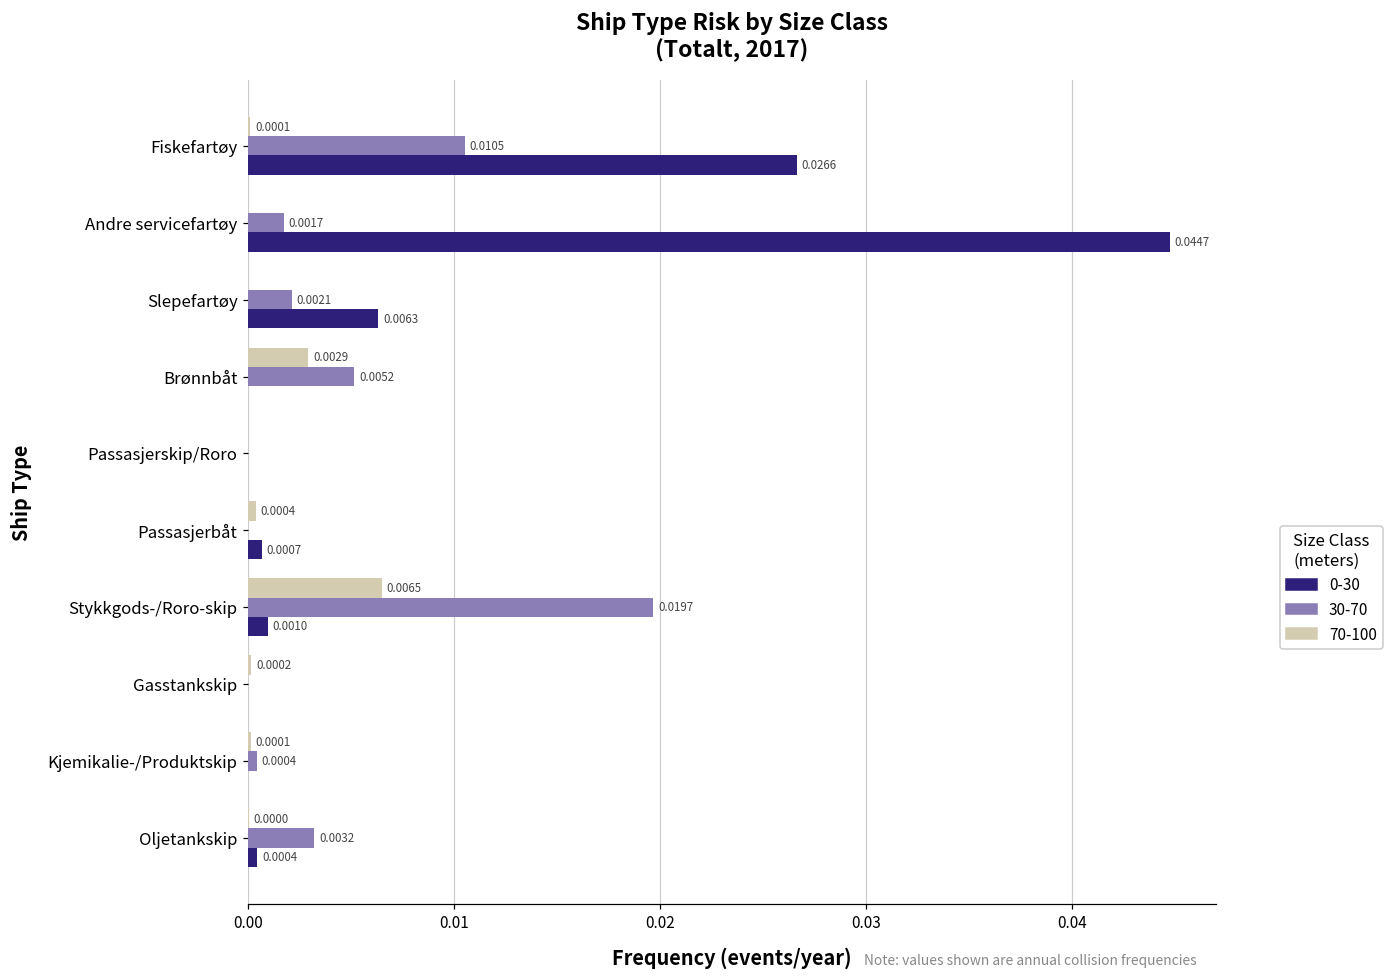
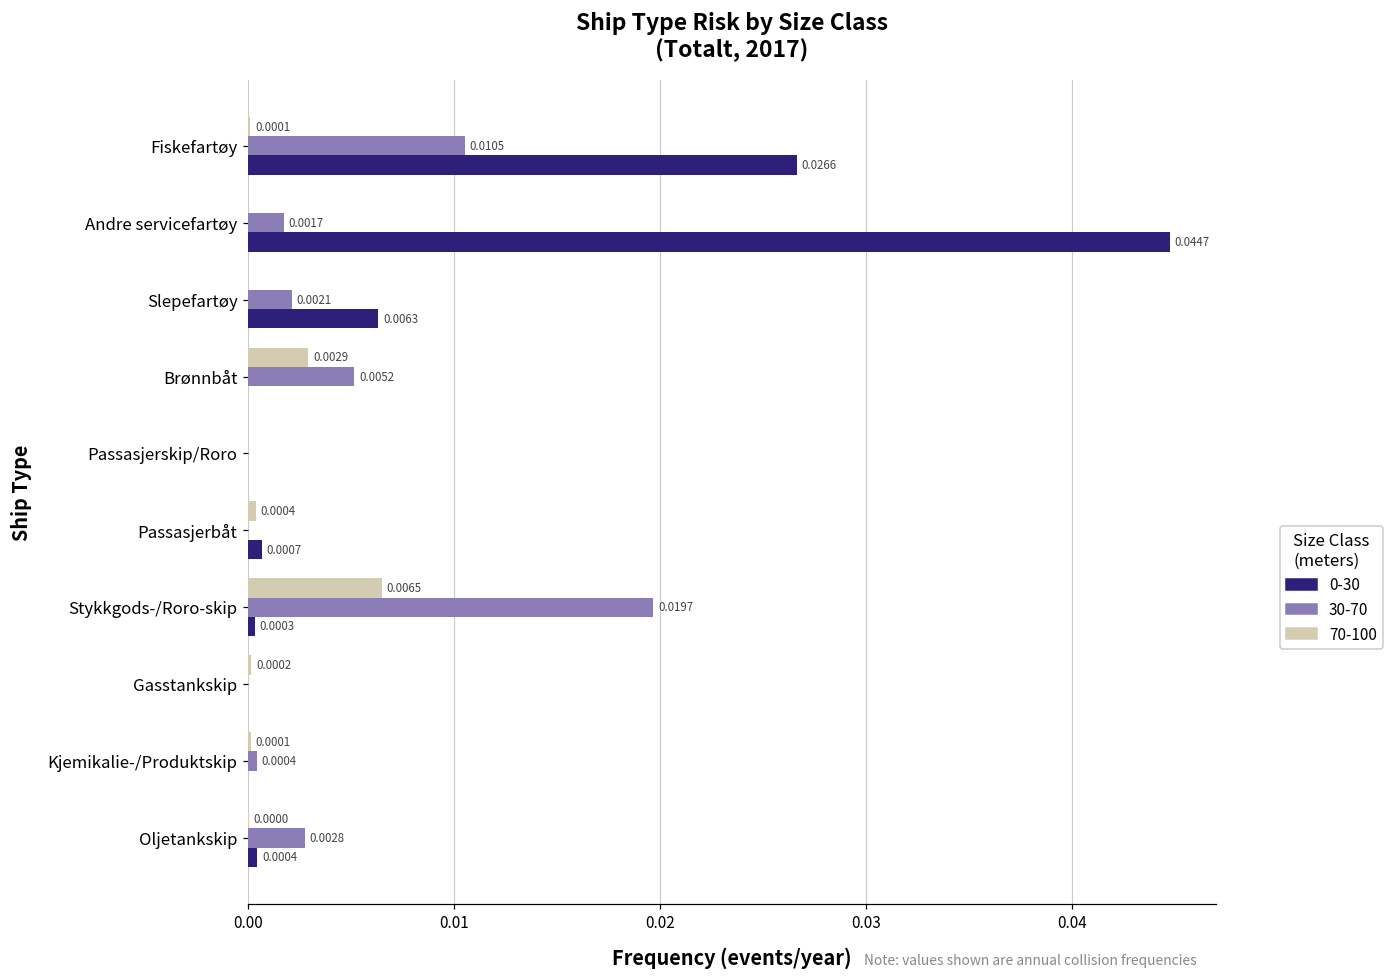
0-30, Stykkgods-/Roro-skip: 0.0010 -> 0.0003
30-70, Oljetankskip: 0.0032 -> 0.0028
